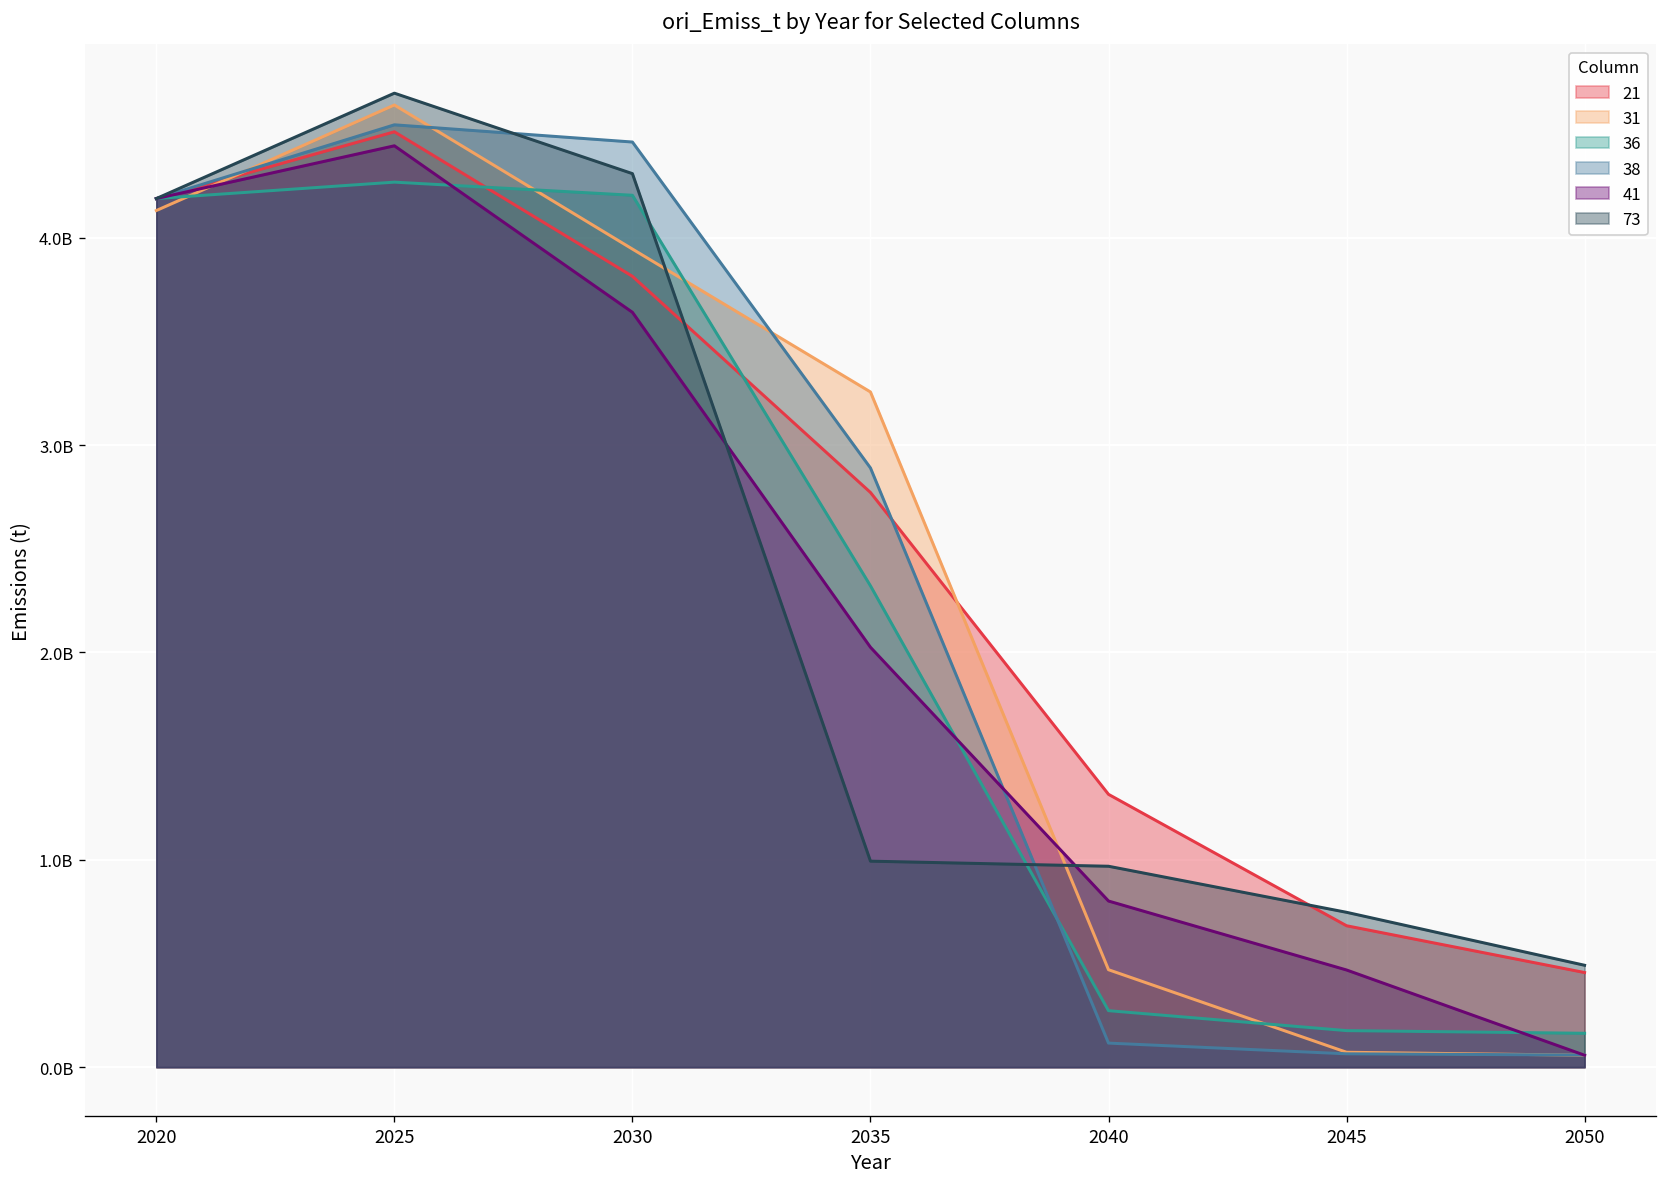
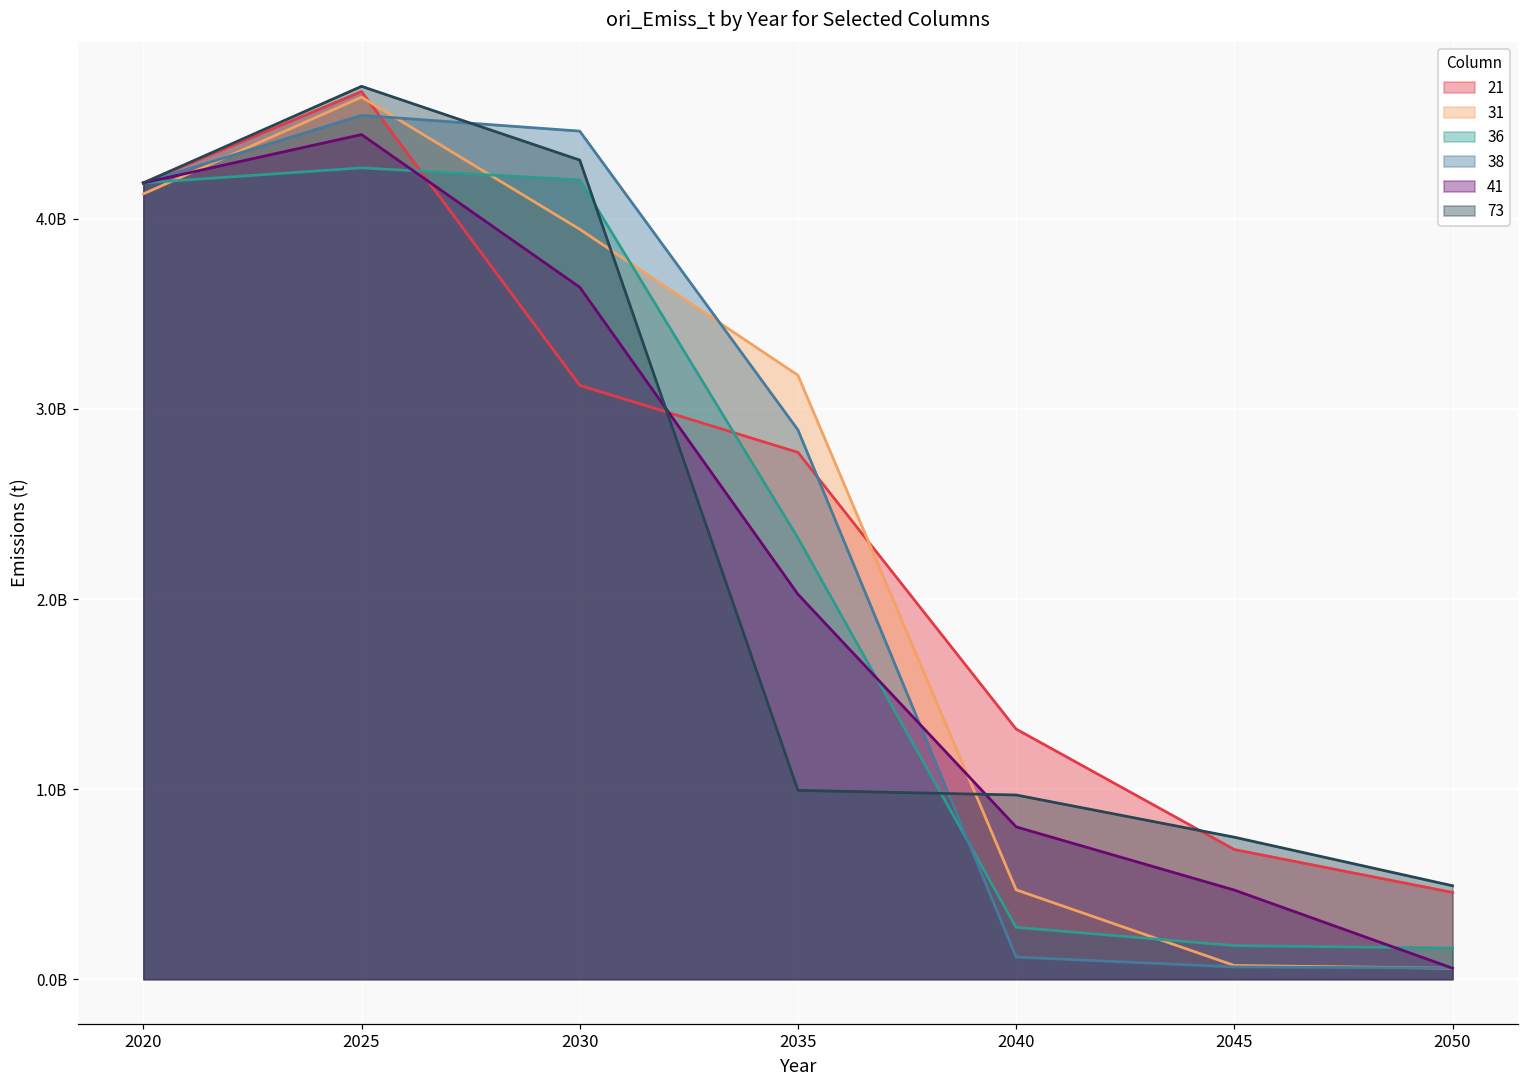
21, 2025: 4510000000 -> 4670000000
21, 2030: 3810000000 -> 3120000000
31, 2035: 3260000000 -> 3180000000
